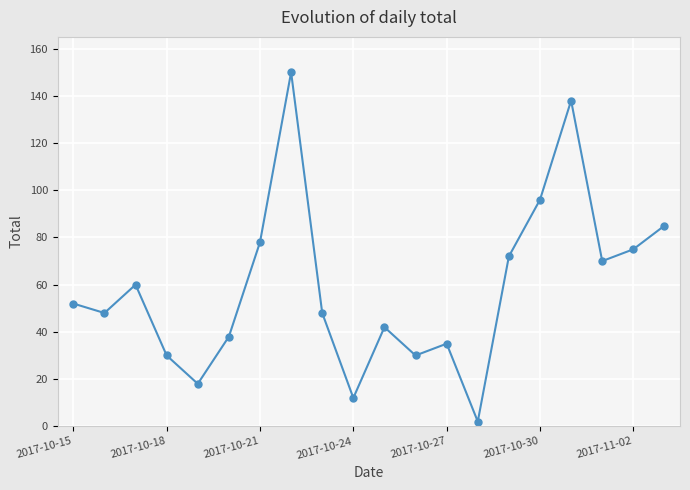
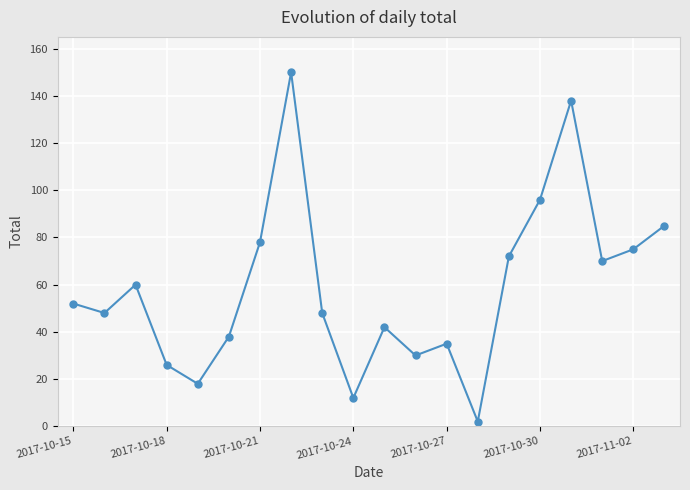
2017-10-18: 30 -> 26
